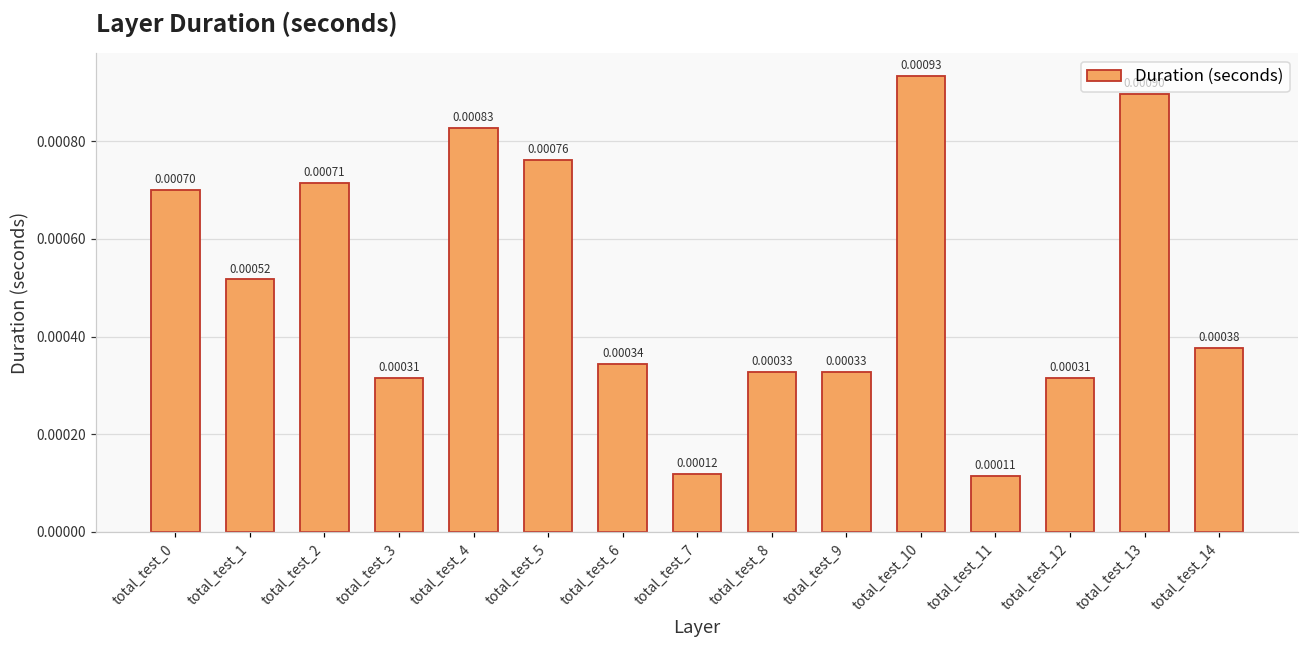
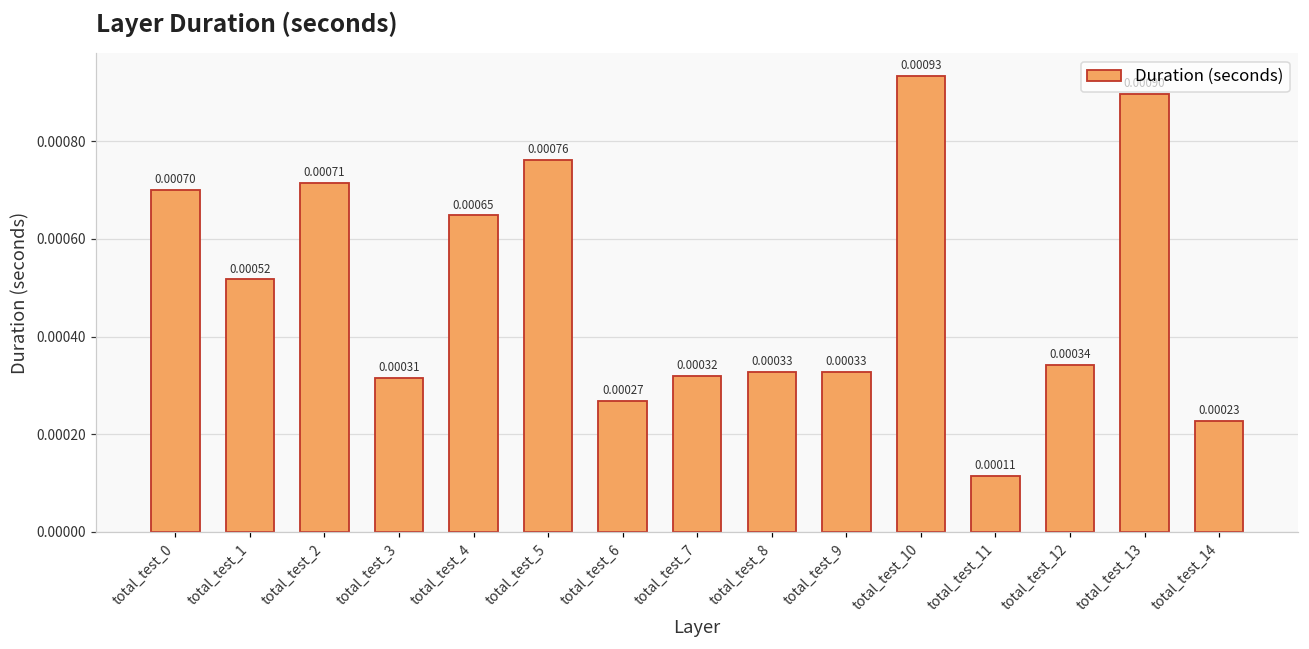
total_test_4: 0.00083 -> 0.00065
total_test_6: 0.00034 -> 0.00027
total_test_7: 0.00012 -> 0.00032
total_test_12: 0.00031 -> 0.00034
total_test_14: 0.00038 -> 0.00023
